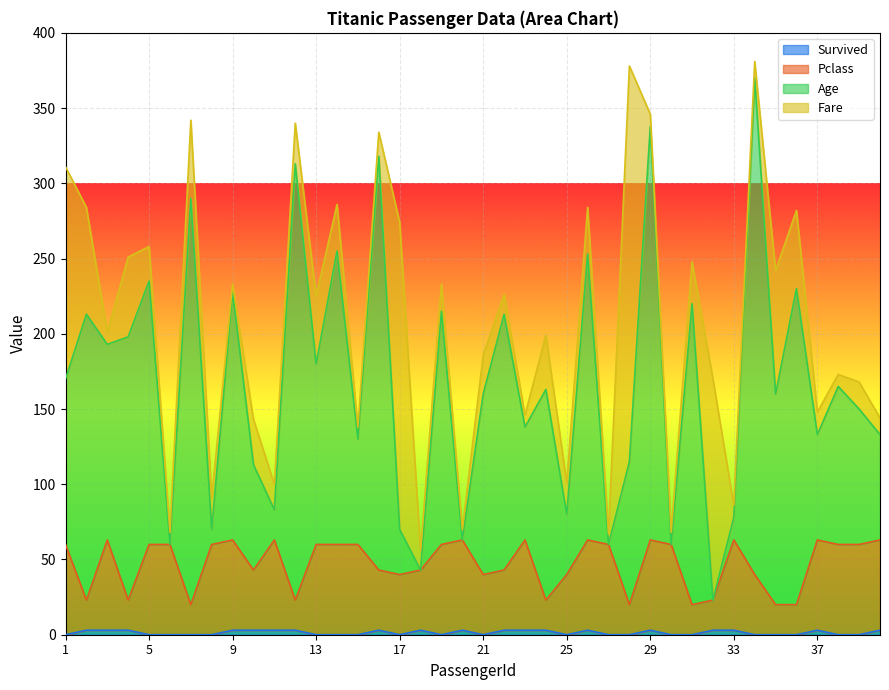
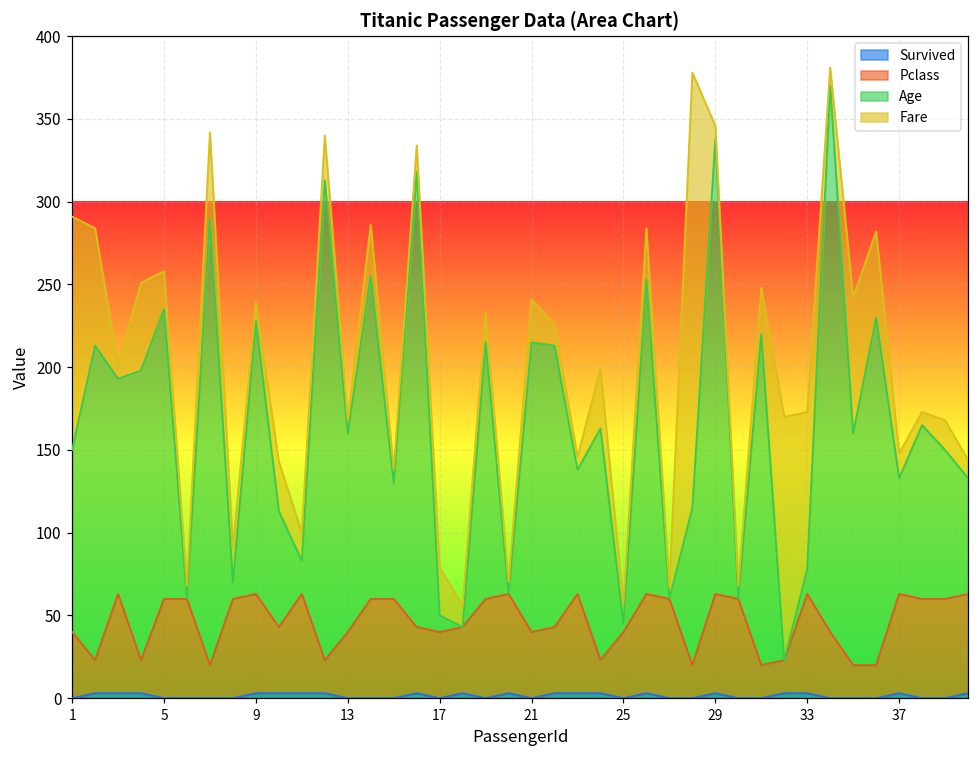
Pclass, 1: 60 -> 40
Fare, 9: 5 -> 11
Pclass, 13: 60 -> 40
Fare, 13: 45 -> 8
Age, 17: 30 -> 10
Fare, 17: 204 -> 29
Age, 21: 120 -> 175
Age, 25: 40 -> 5
Fare, 25: 21 -> 12
Fare, 33: 8 -> 95
